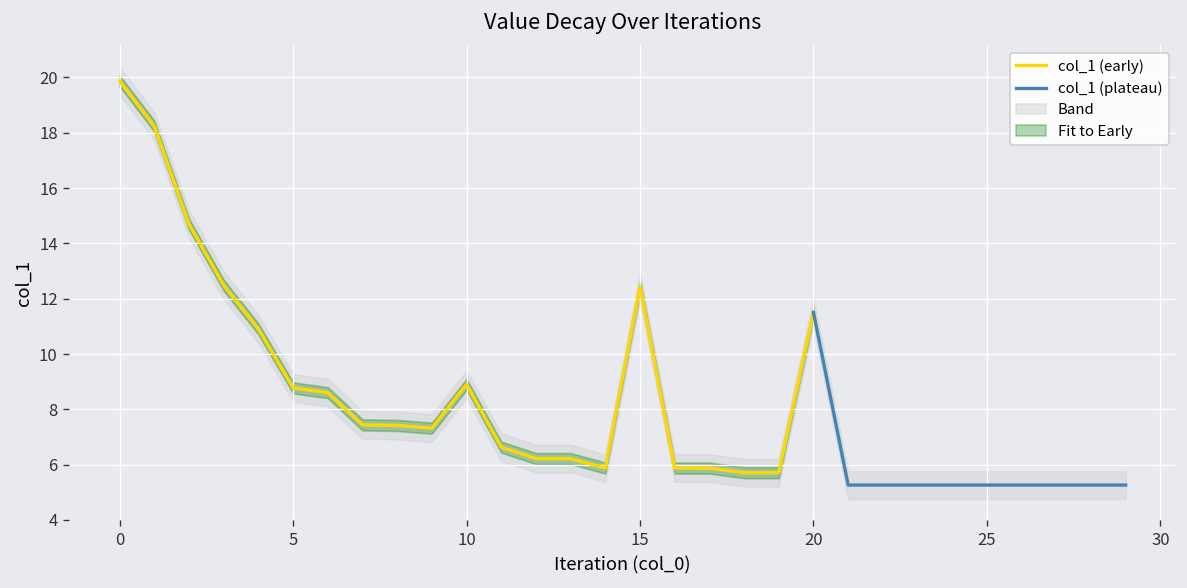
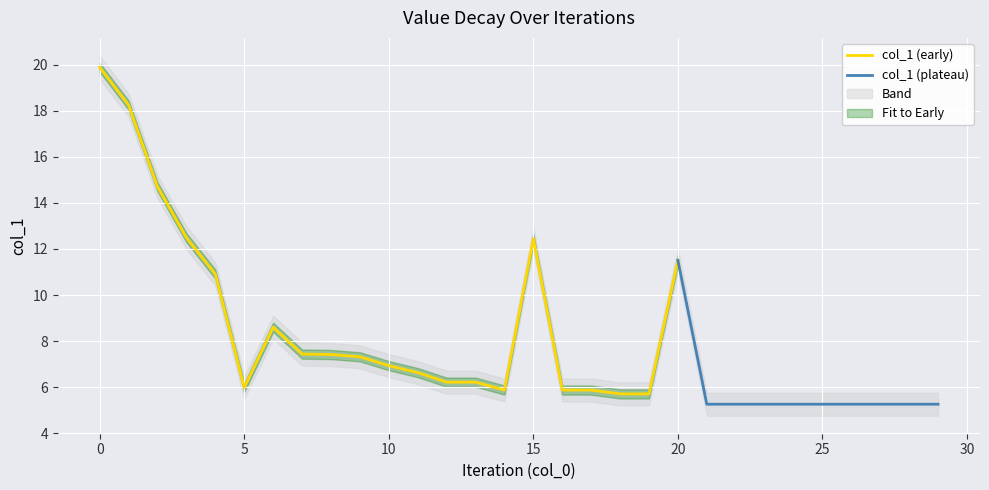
col_1 (early), 5: 8.8 -> 6.0
col_1 (early), 10: 8.9 -> 6.9
